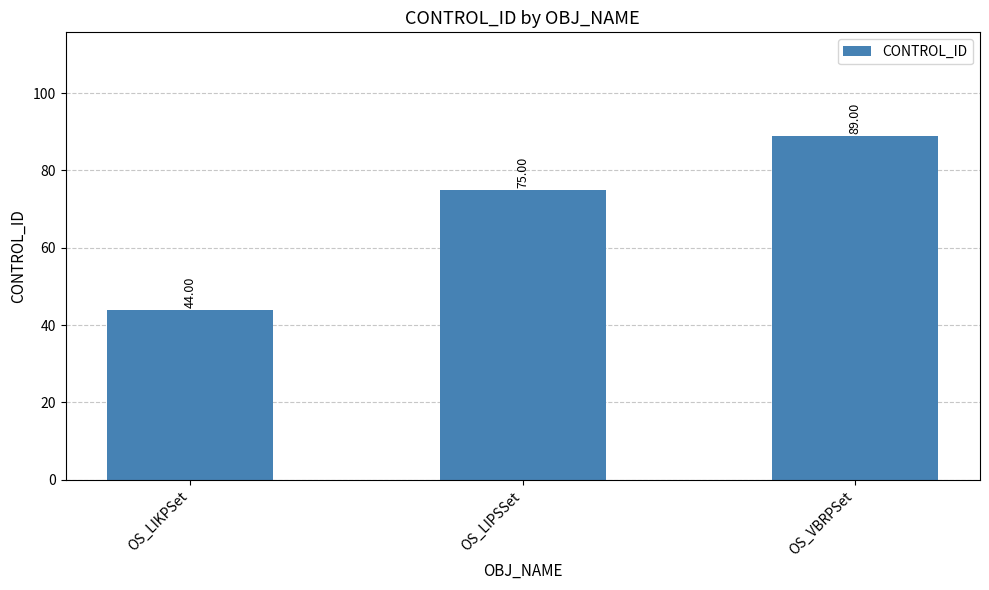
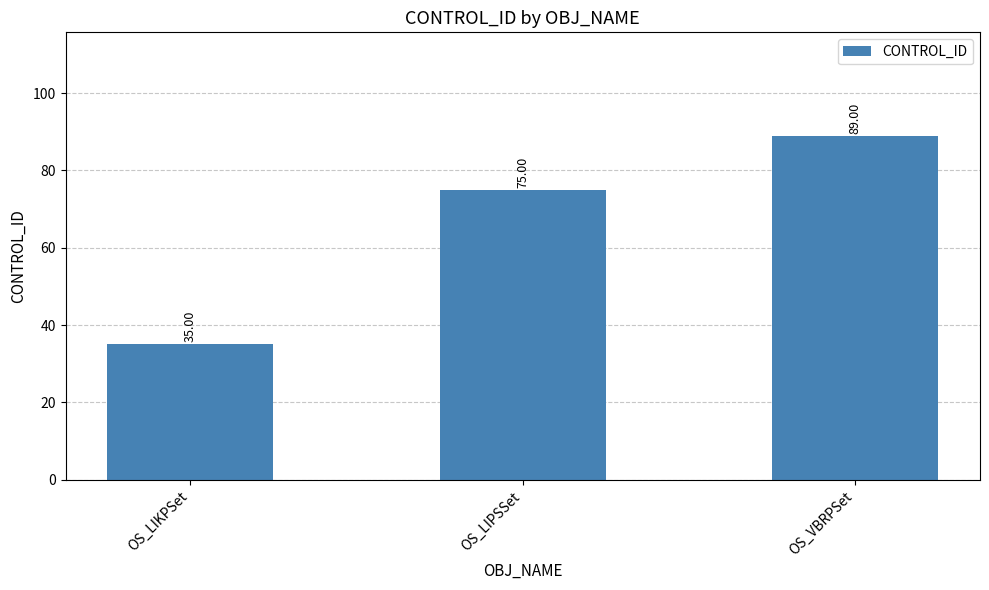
OS_LIKPSet: 44.00 -> 35.00
